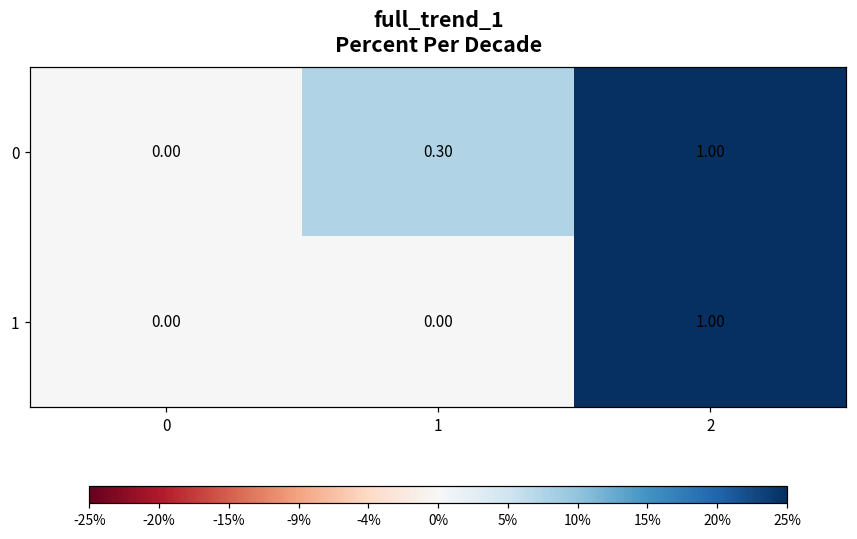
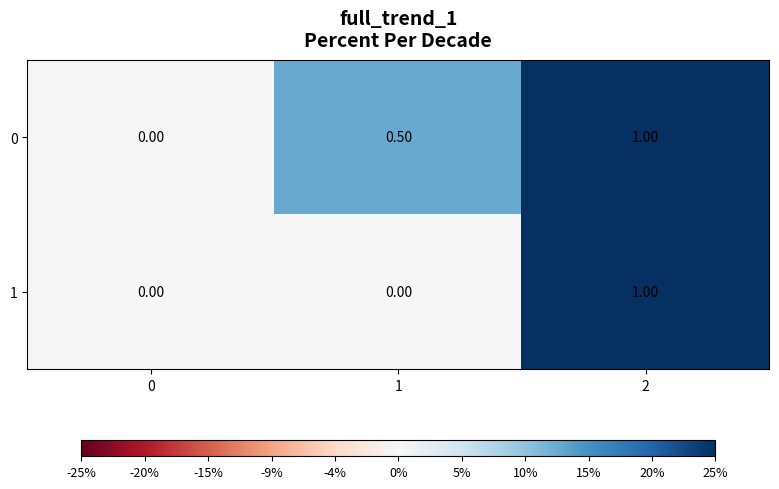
0, 1: 0.30 -> 0.50
